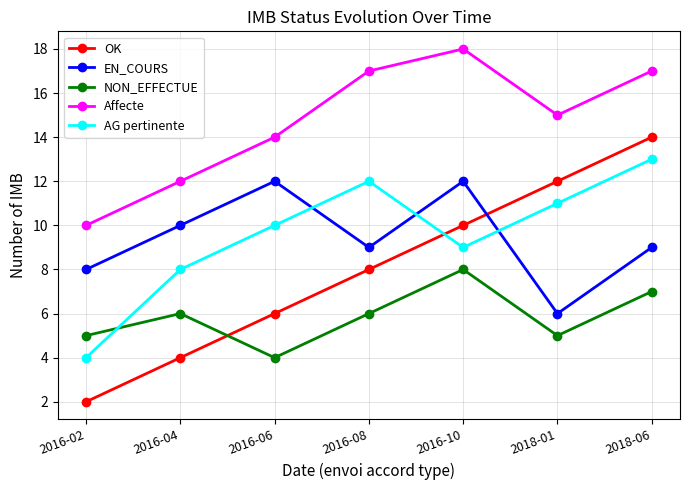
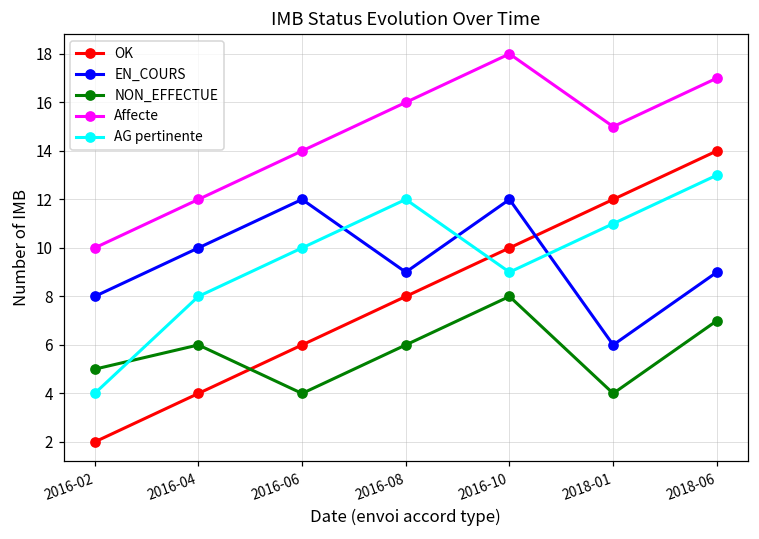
Affecte, 2016-08: 17 -> 16
NON_EFFECTUE, 2018-01: 5 -> 4
